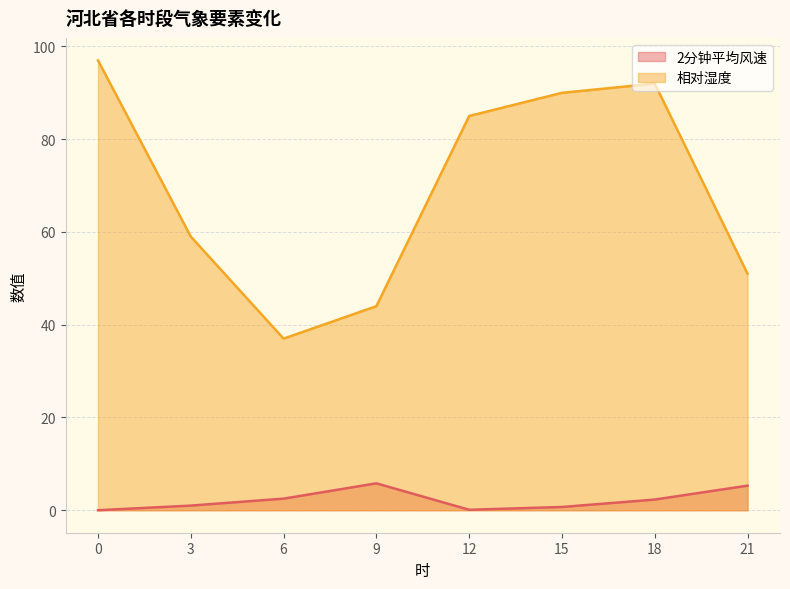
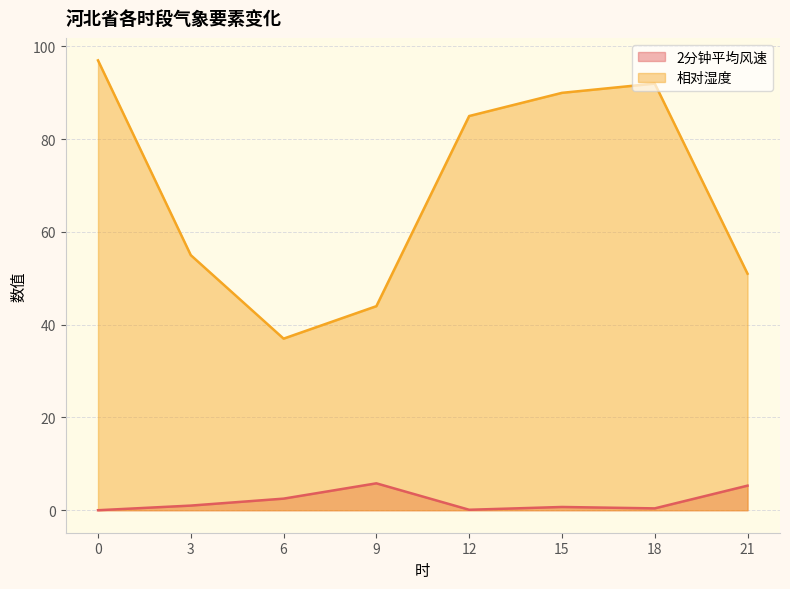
相对湿度, 3: 59 -> 55
2分钟平均风速, 18: 2 -> 0
